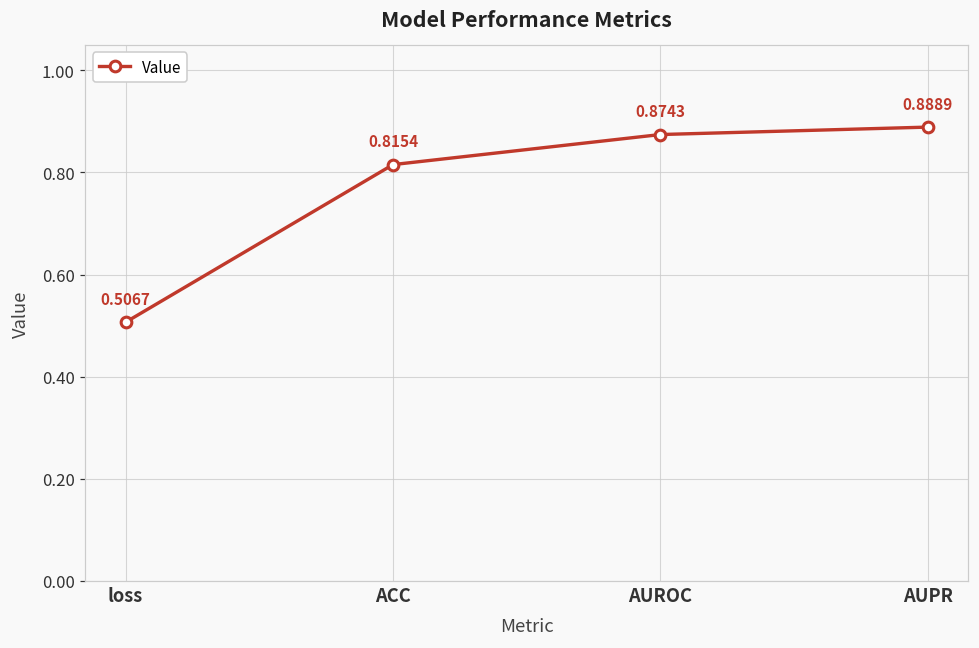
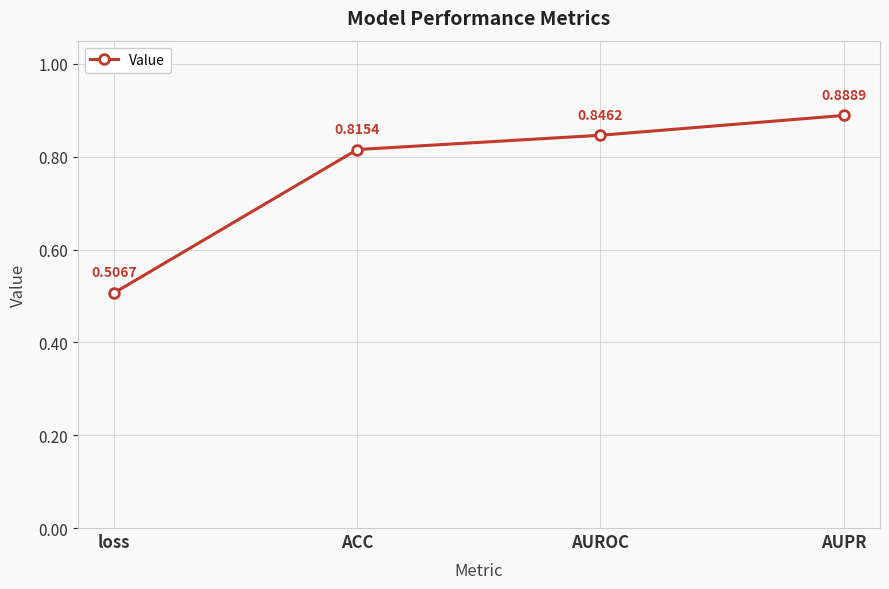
AUROC: 0.8743 -> 0.8462
